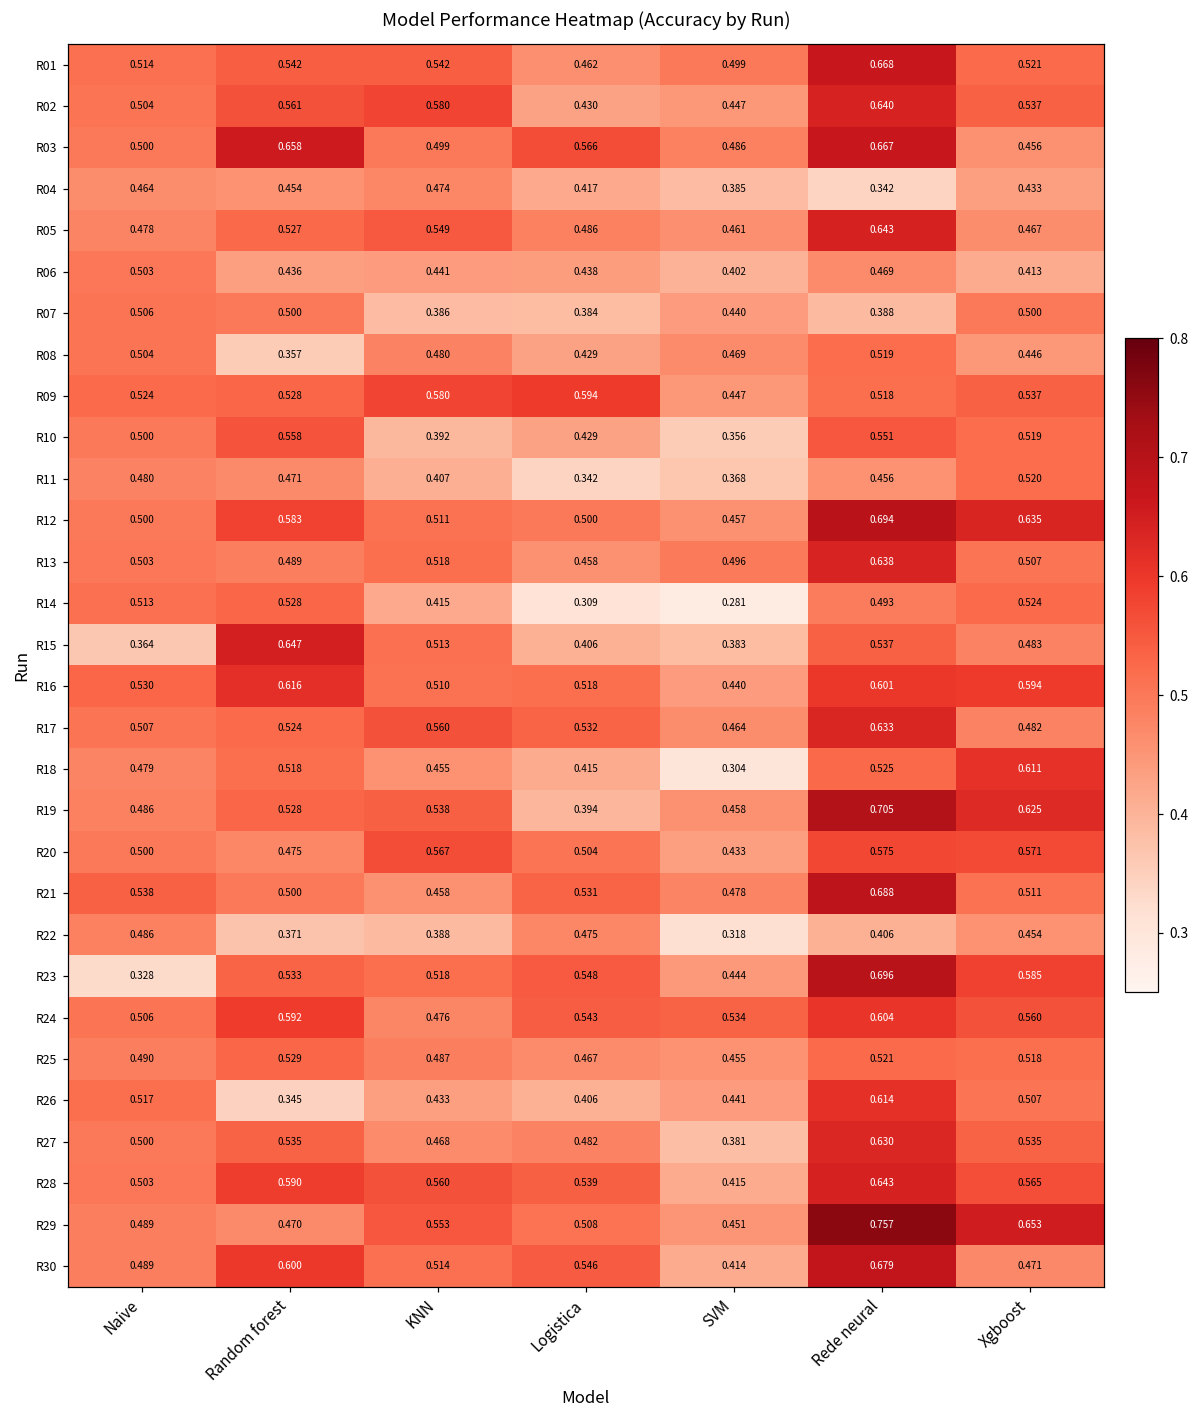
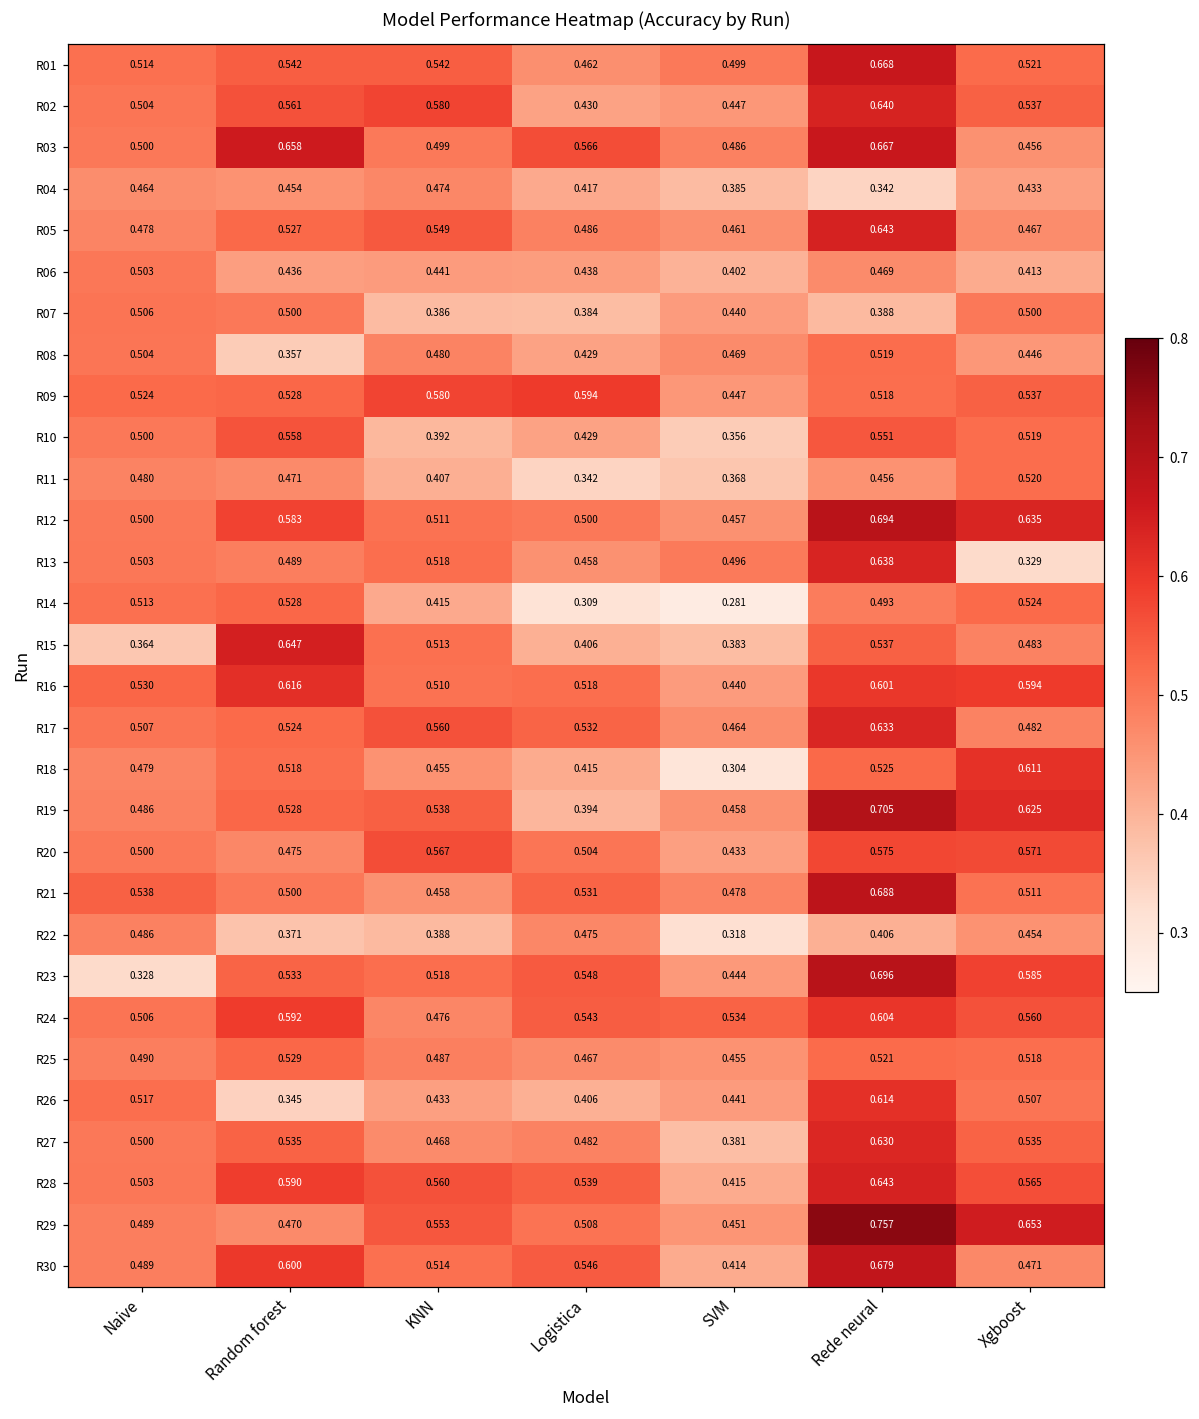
R13, Xgboost: 0.507 -> 0.329
